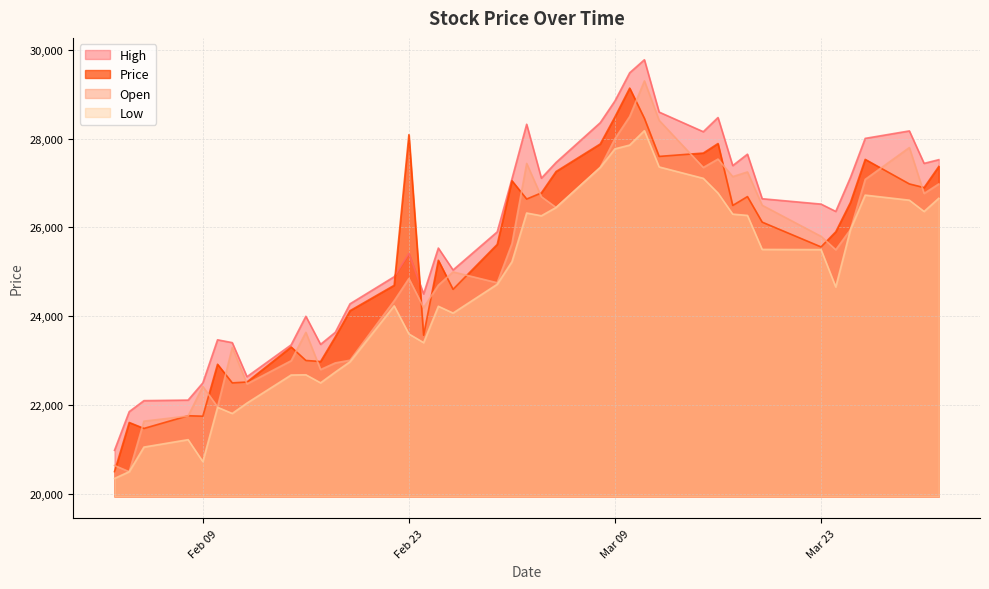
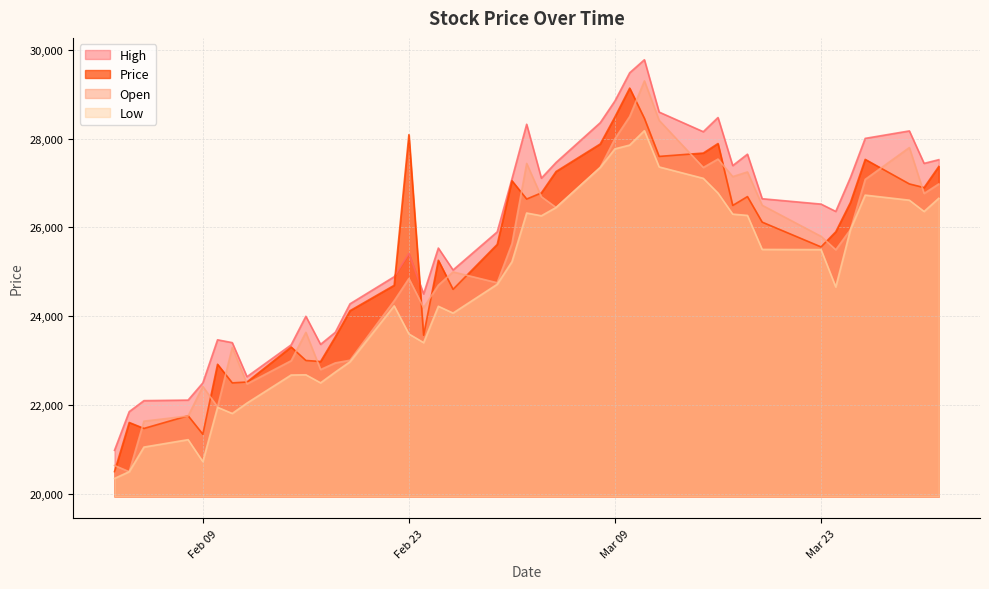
Price, Feb 09: 21,800 -> 21,300
